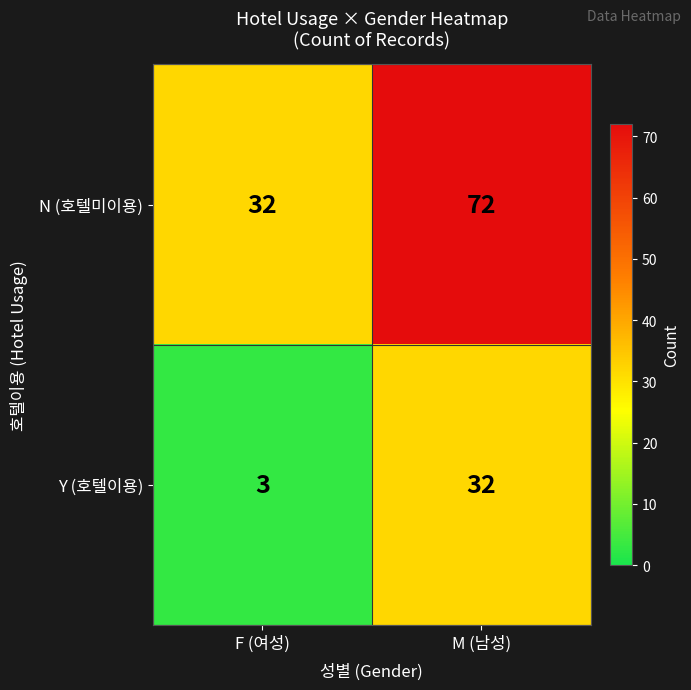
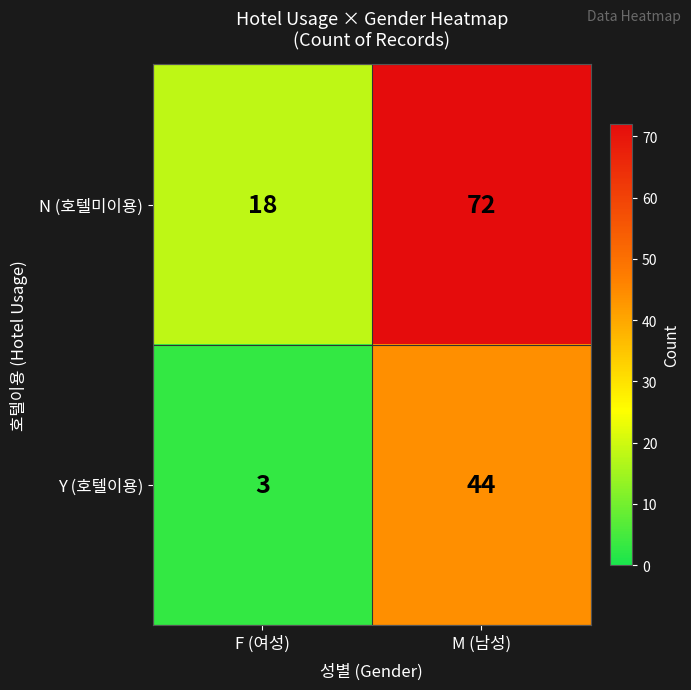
N (호텔미이용), F (여성): 32 -> 18
Y (호텔이용), M (남성): 32 -> 44
